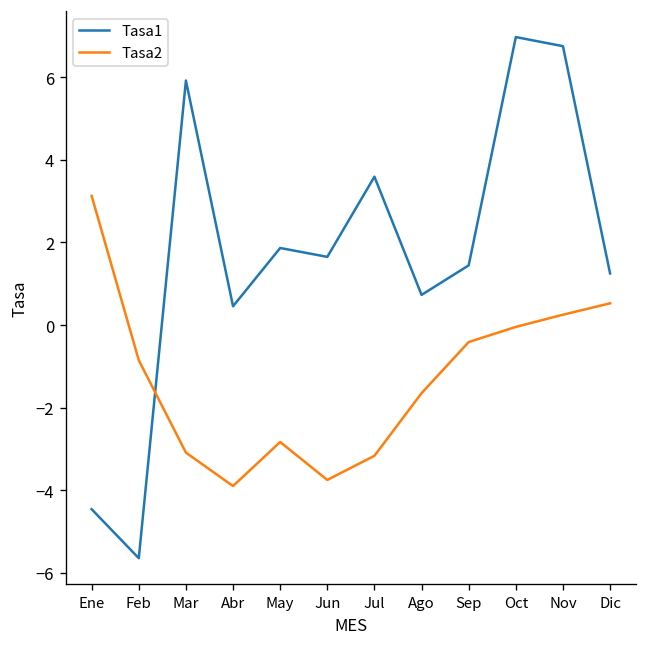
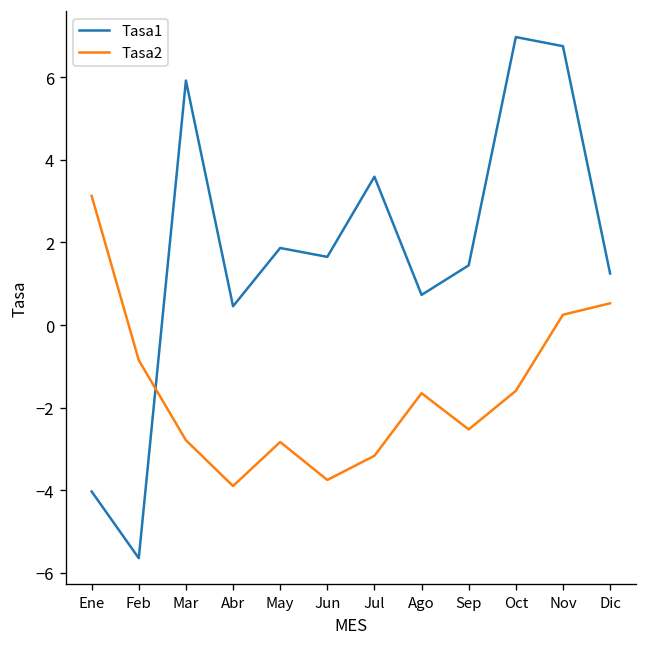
Tasa1, Ene: -4.5 -> -4.0
Tasa2, Mar: -3.1 -> -2.8
Tasa2, Sep: -0.4 -> -2.5
Tasa2, Oct: 0.0 -> -1.6
